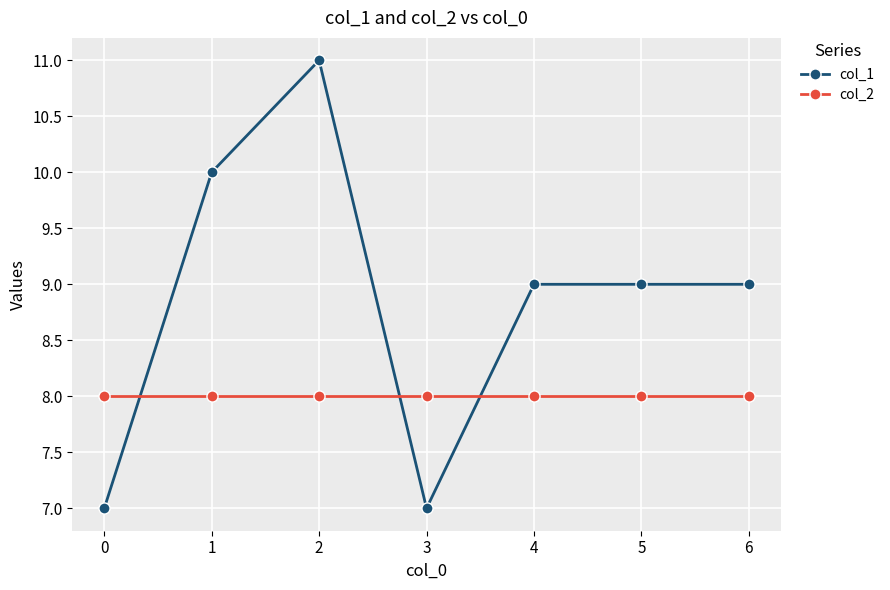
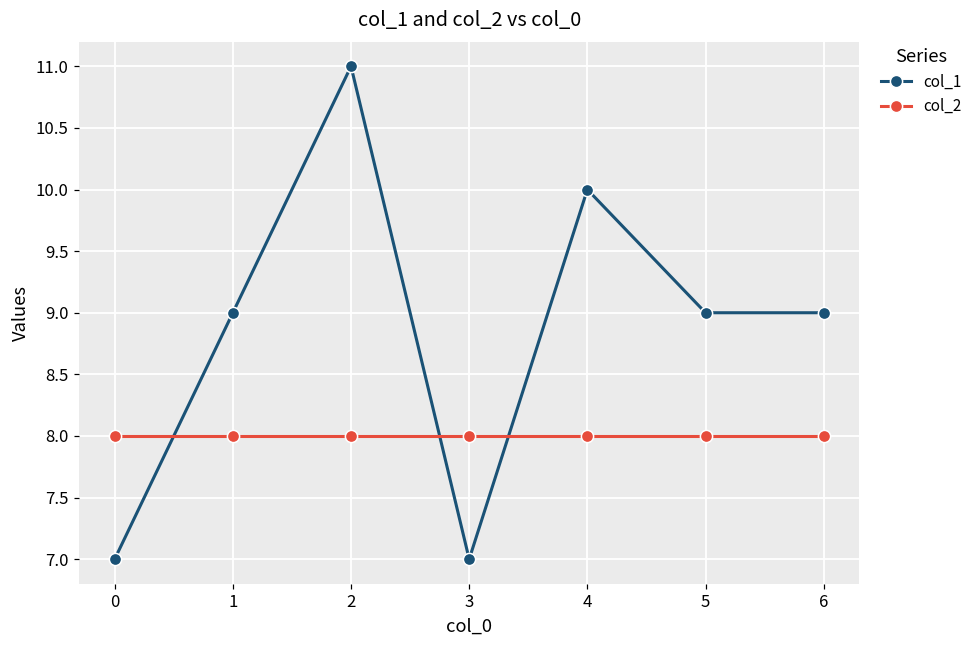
col_1, 1: 10 -> 9
col_1, 4: 9 -> 10
